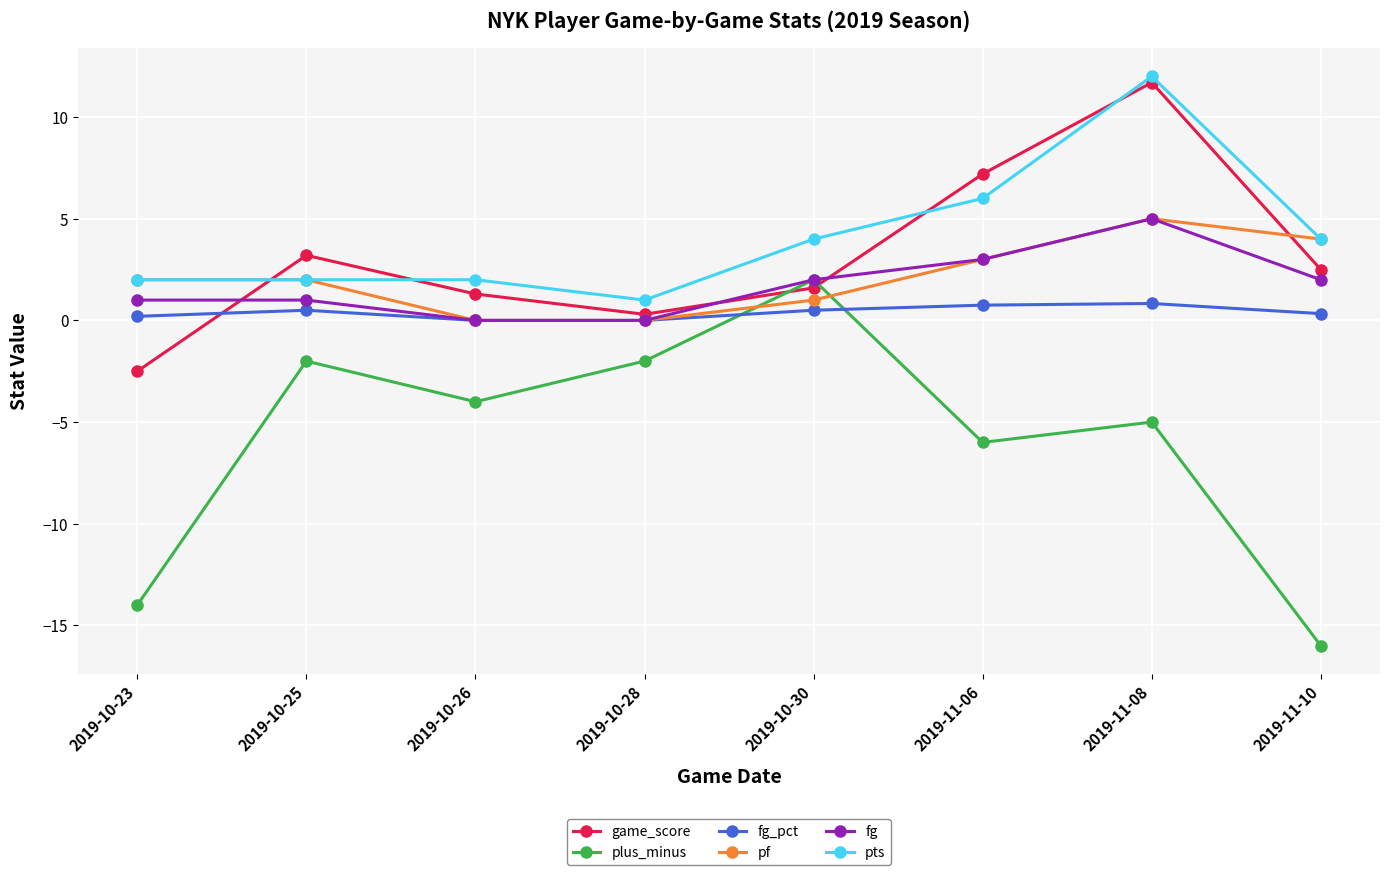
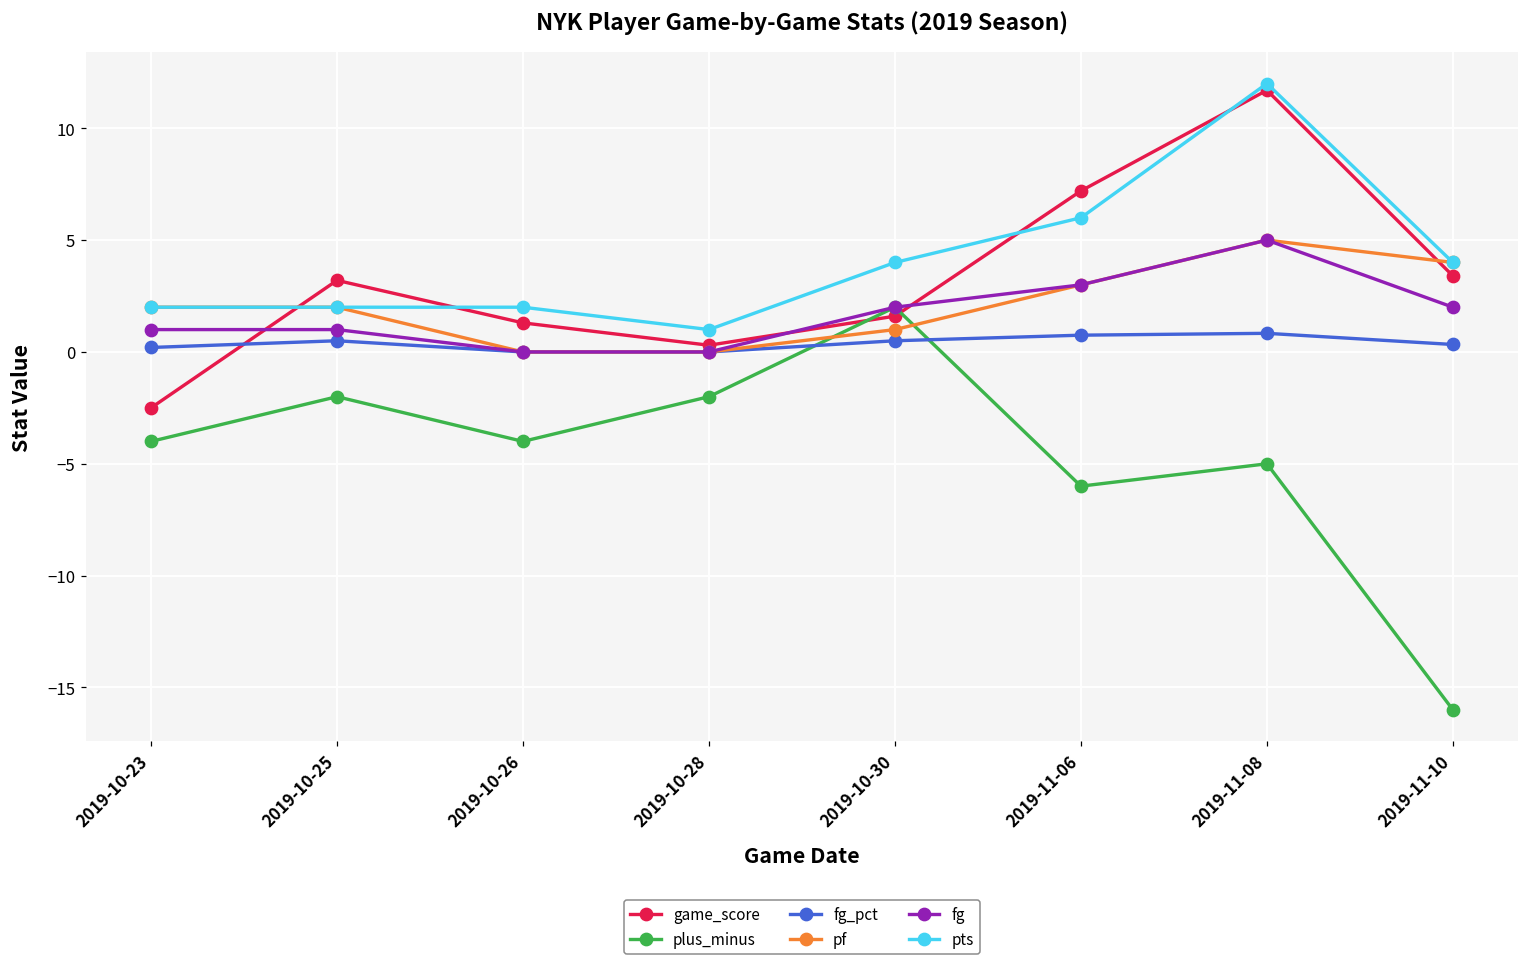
plus_minus, 2019-10-23: -14 -> -4
game_score, 2019-11-10: 2.5 -> 3.4
